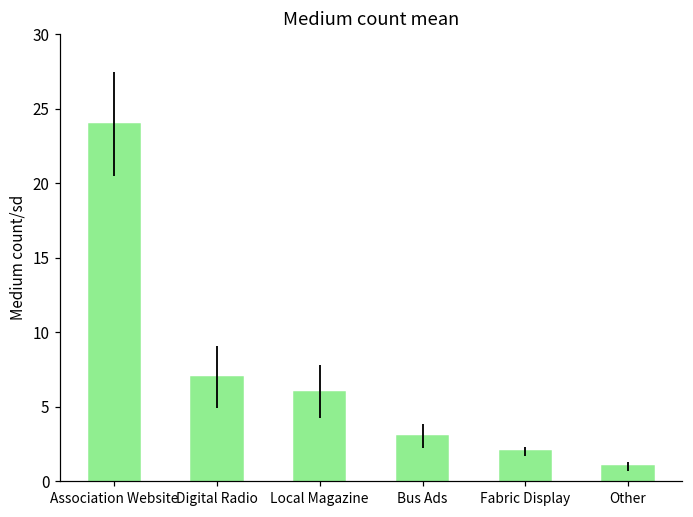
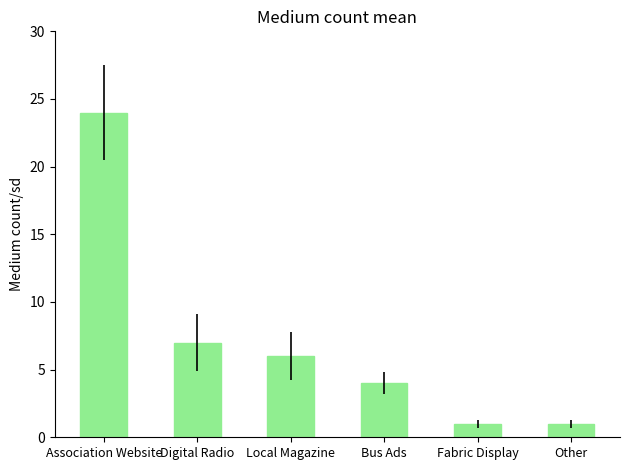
Bus Ads: 3 -> 4
Fabric Display: 2 -> 1
